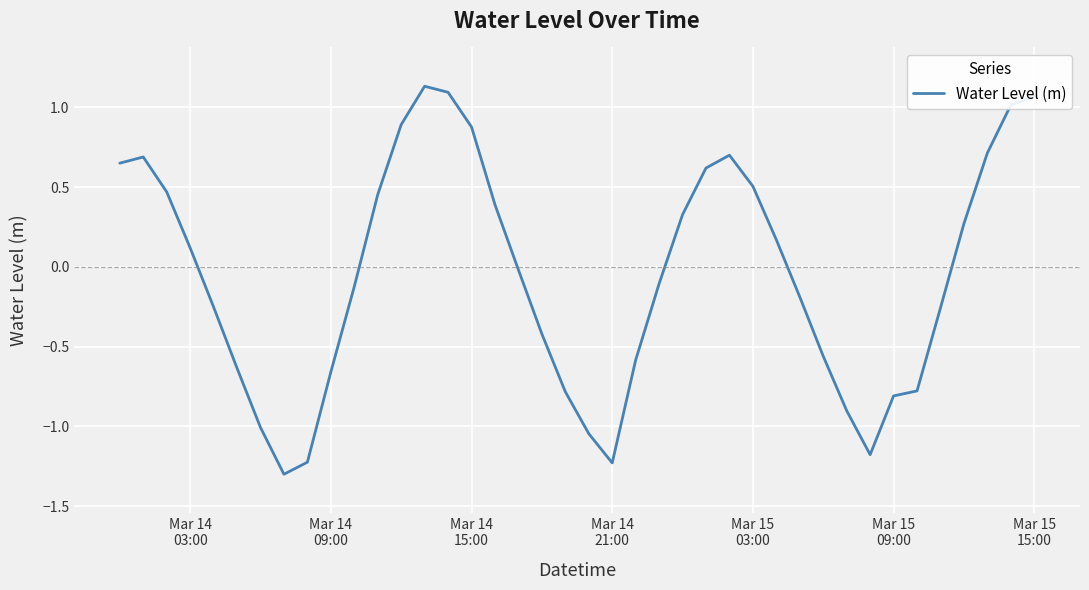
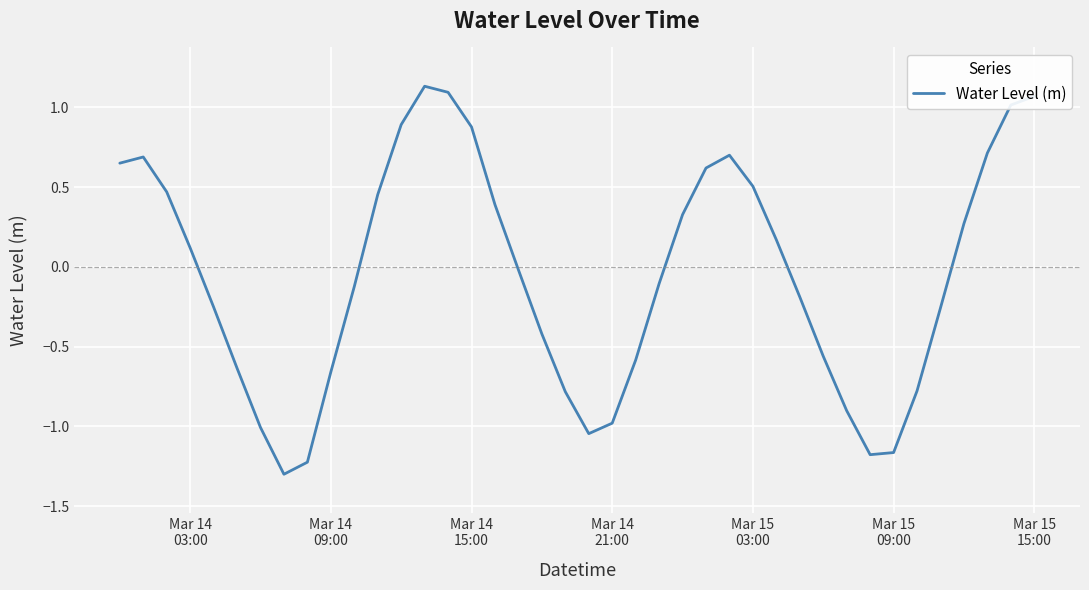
Mar 14 21:00: -1.23 -> -0.98
Mar 15 09:00: -0.81 -> -1.16
